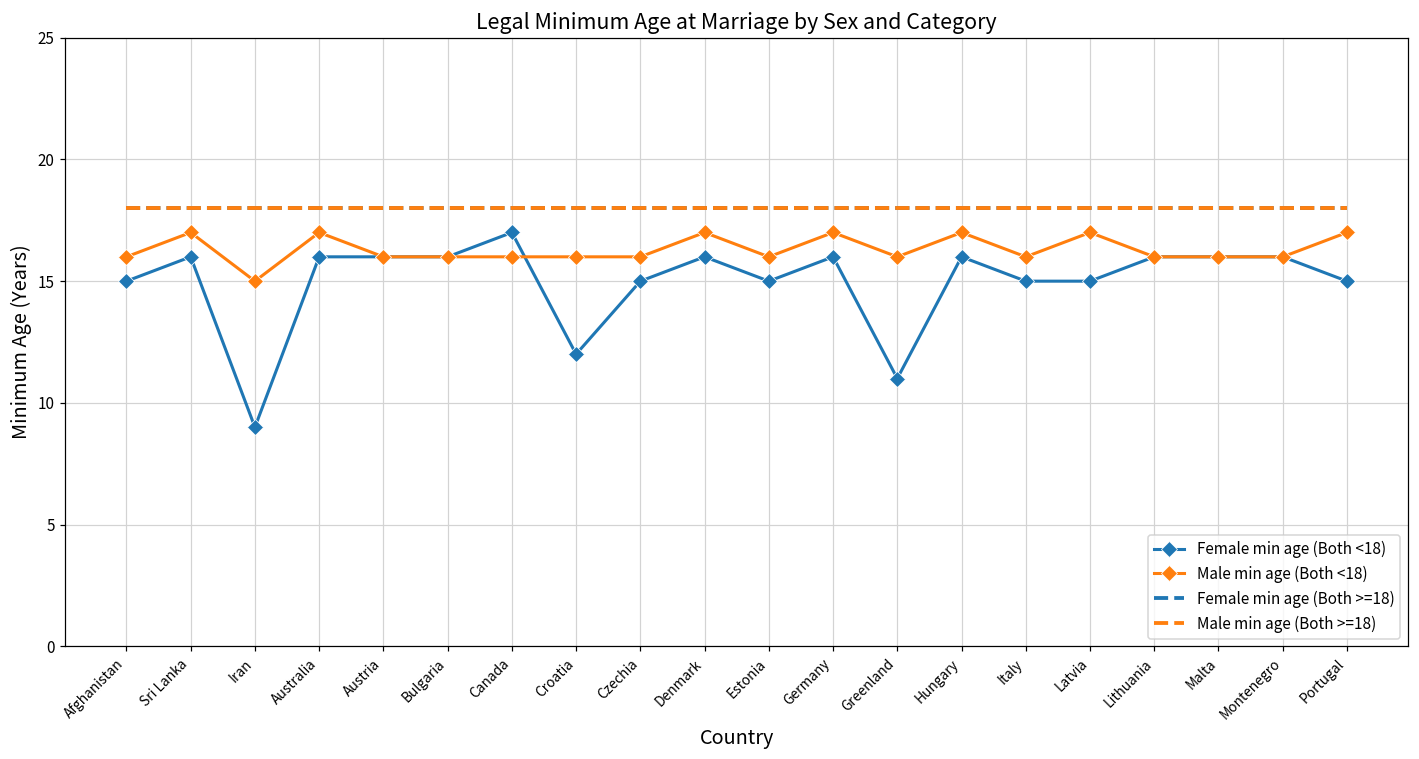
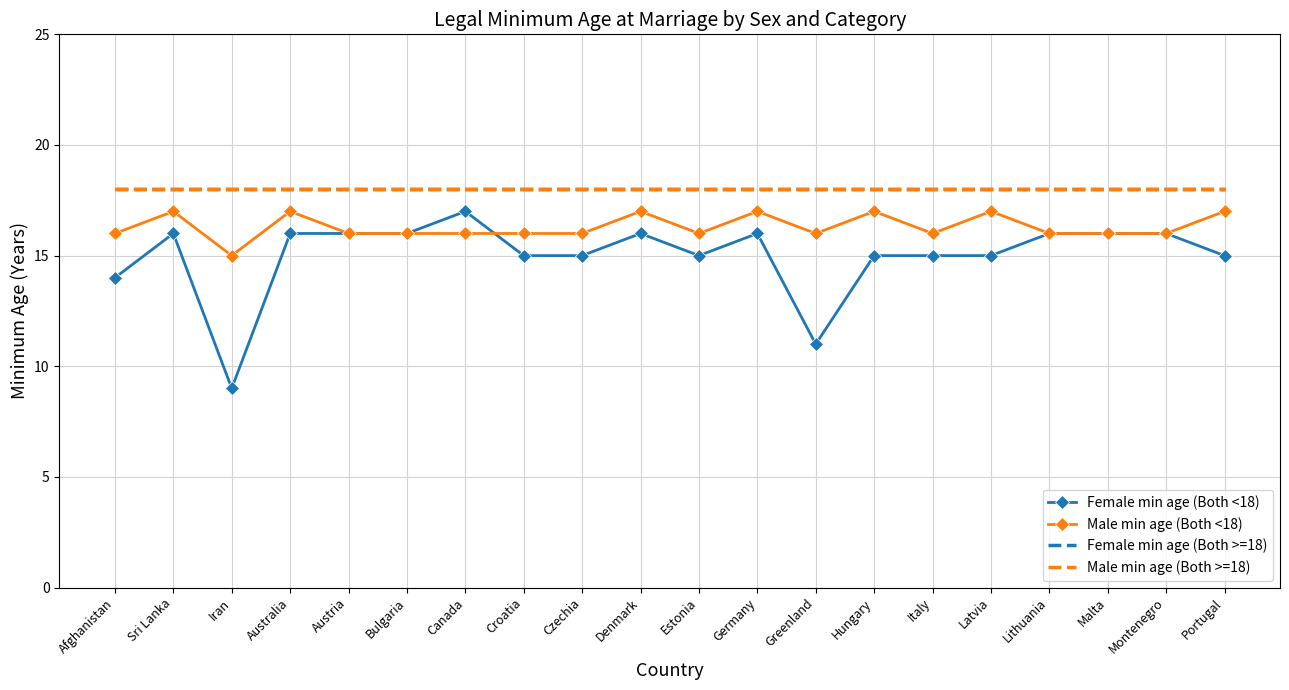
Female min age (Both <18), Afghanistan: 15 -> 14
Female min age (Both <18), Croatia: 12 -> 15
Female min age (Both <18), Hungary: 16 -> 15
